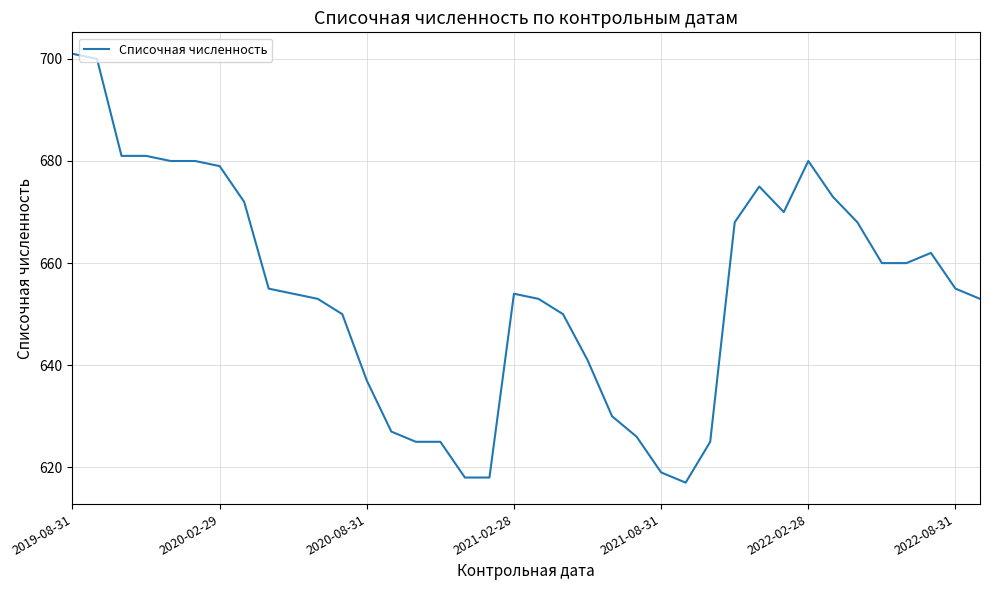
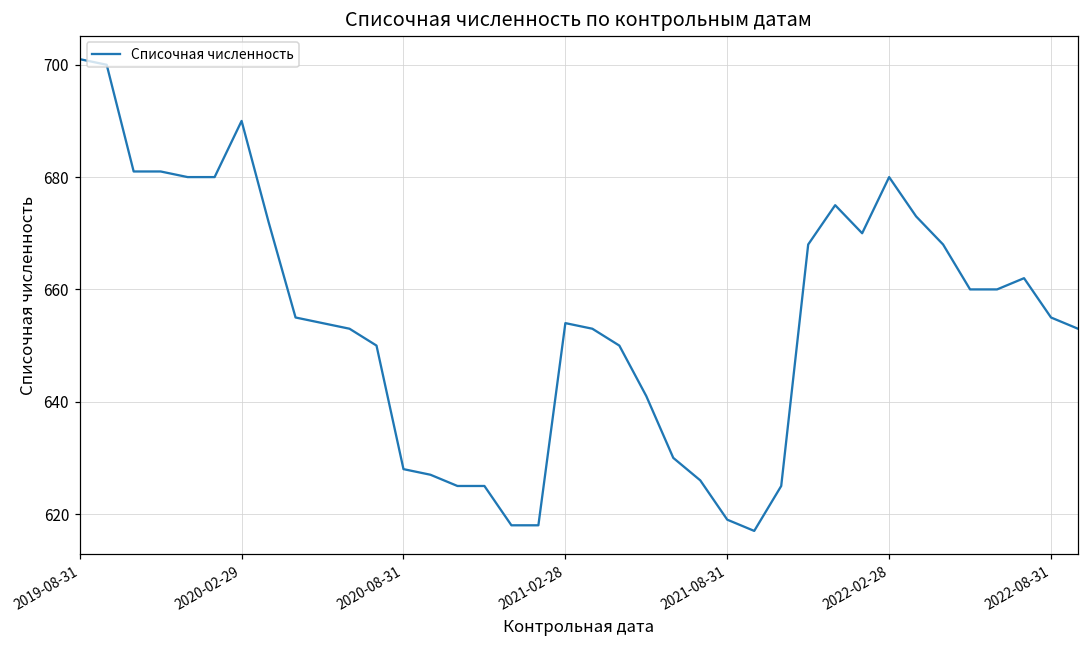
2020-02-29: 679 -> 690
2020-08-31: 637 -> 628
